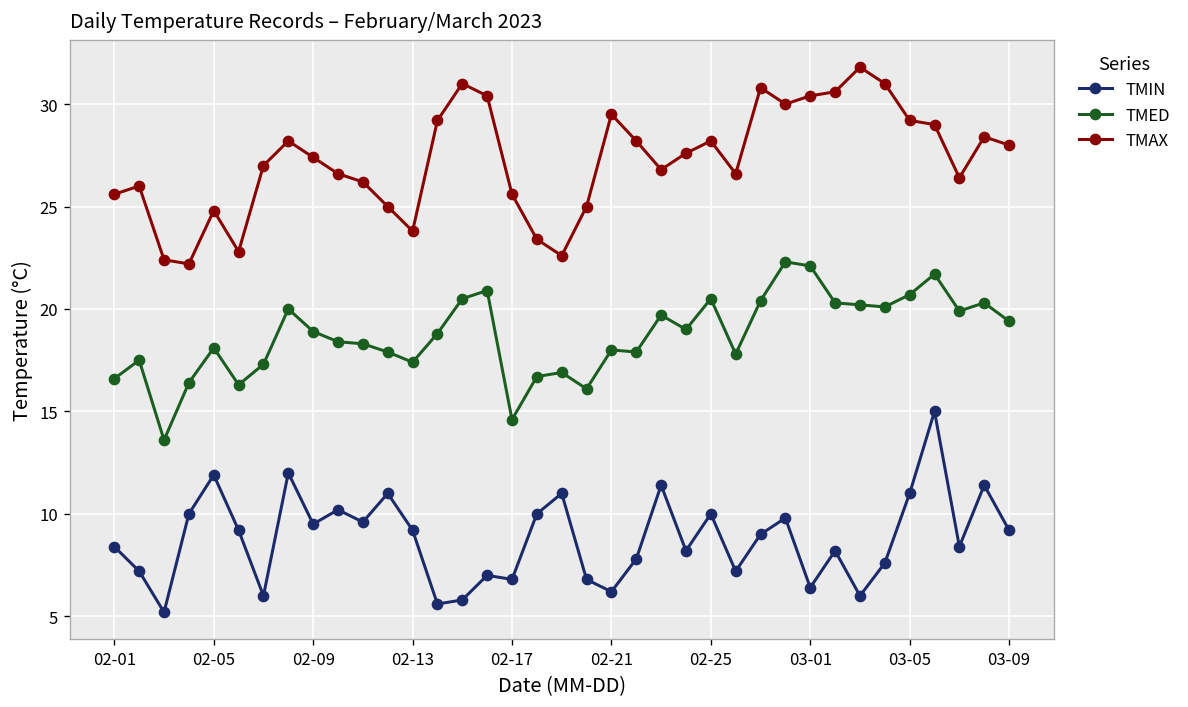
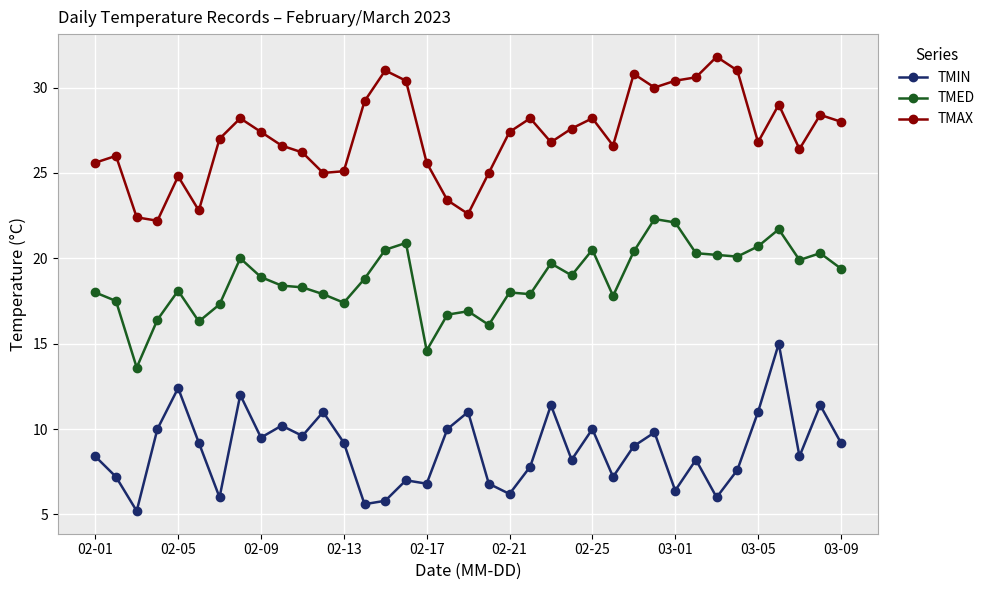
TMED, 02-01: 16.6 -> 18.0
TMIN, 02-05: 11.9 -> 12.4
TMAX, 02-13: 23.8 -> 25.1
TMAX, 02-21: 29.5 -> 27.4
TMAX, 03-05: 29.2 -> 26.8
